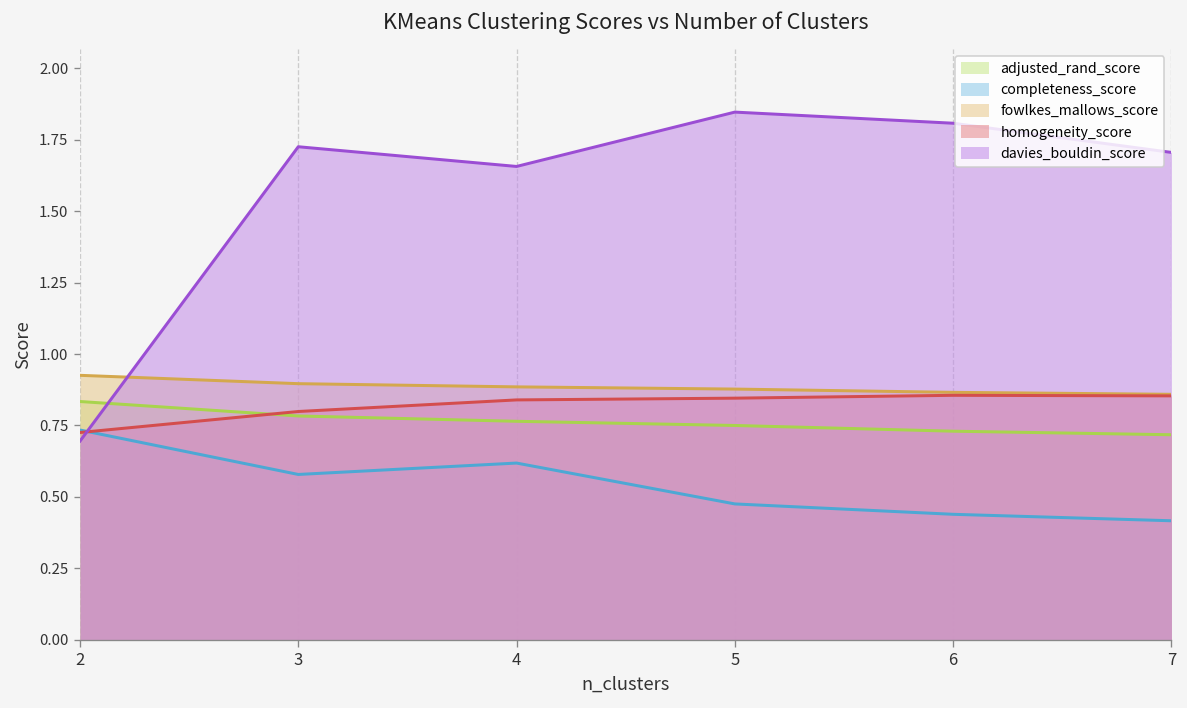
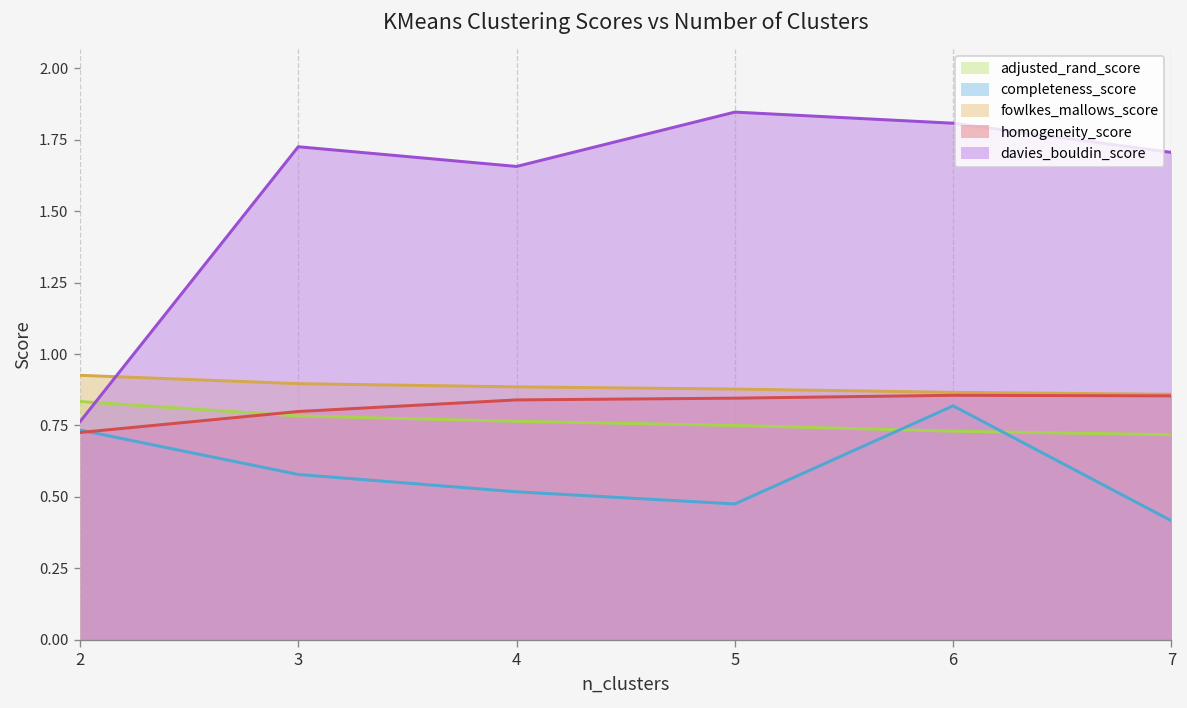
davies_bouldin_score, 2: 0.69 -> 0.76
completeness_score, 4: 0.62 -> 0.52
completeness_score, 6: 0.44 -> 0.82
